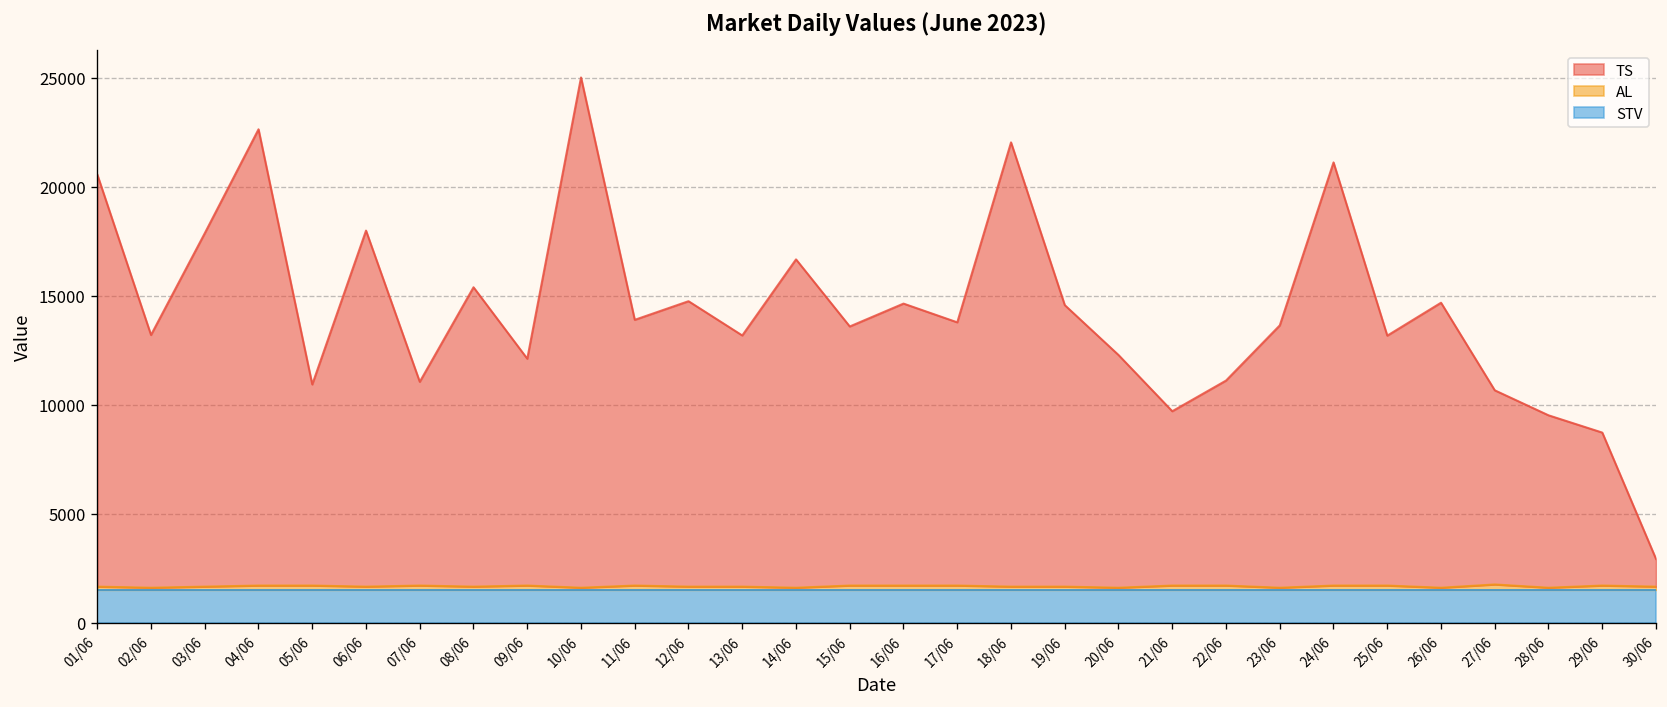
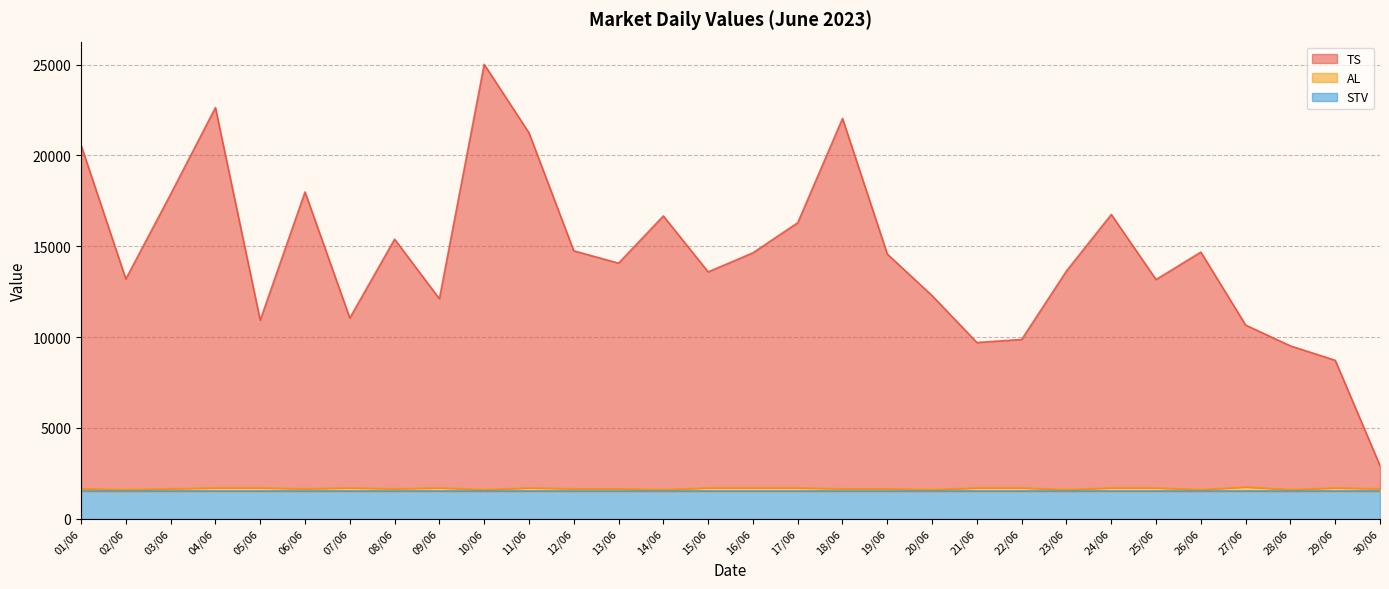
TS, 11/06: 12200 -> 19600
TS, 13/06: 11500 -> 12400
TS, 17/06: 12100 -> 14600
TS, 22/06: 9400 -> 8200
TS, 24/06: 19400 -> 15100
